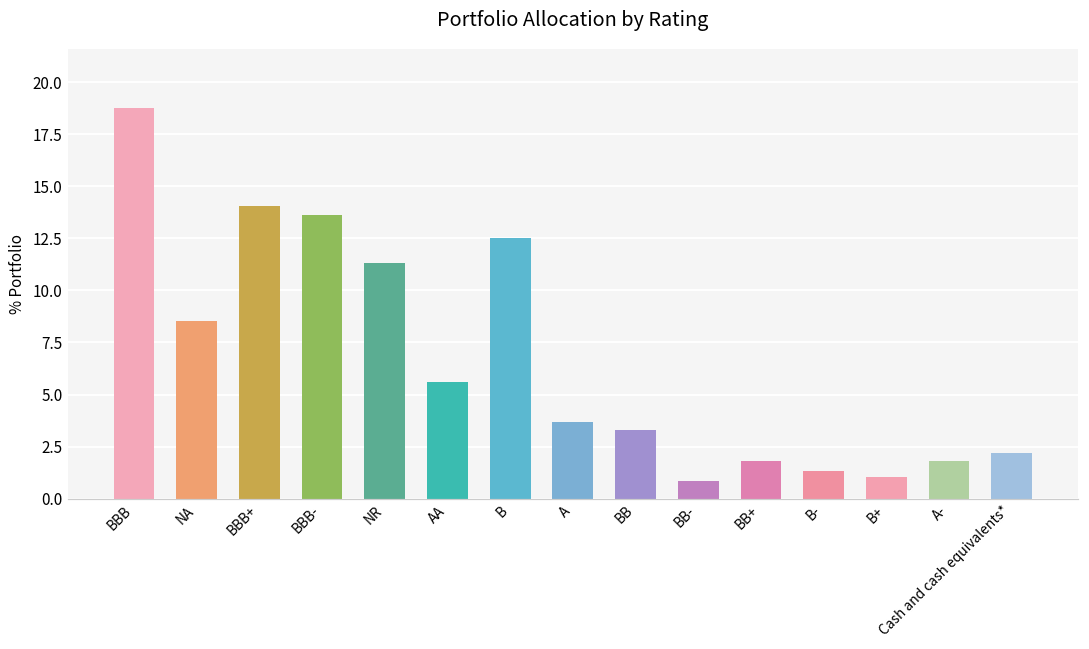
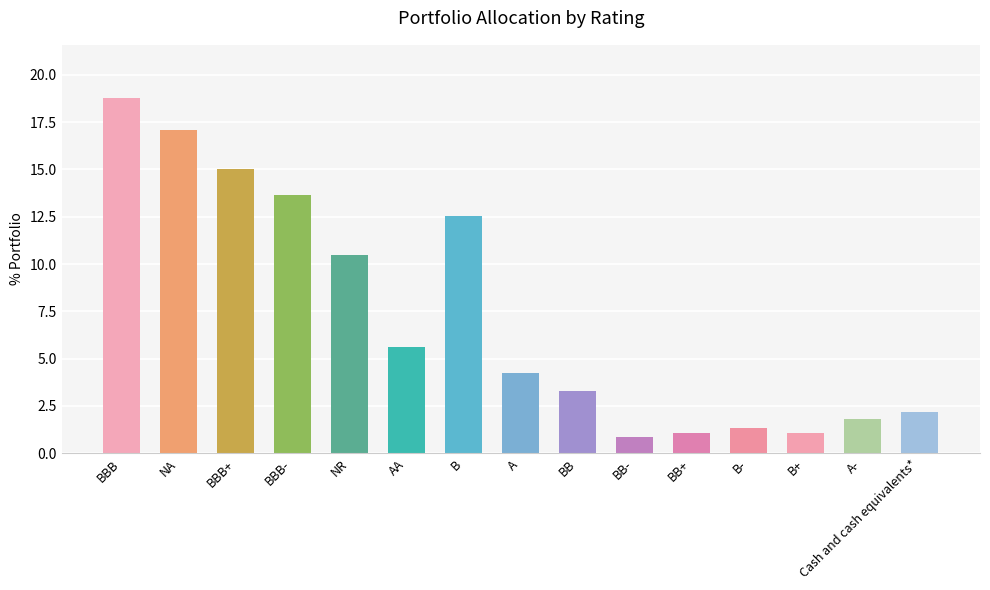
NA: 8.5 -> 17.1
BBB+: 14.1 -> 15.0
NR: 11.3 -> 10.5
A: 3.7 -> 4.2
BB+: 1.8 -> 1.1
